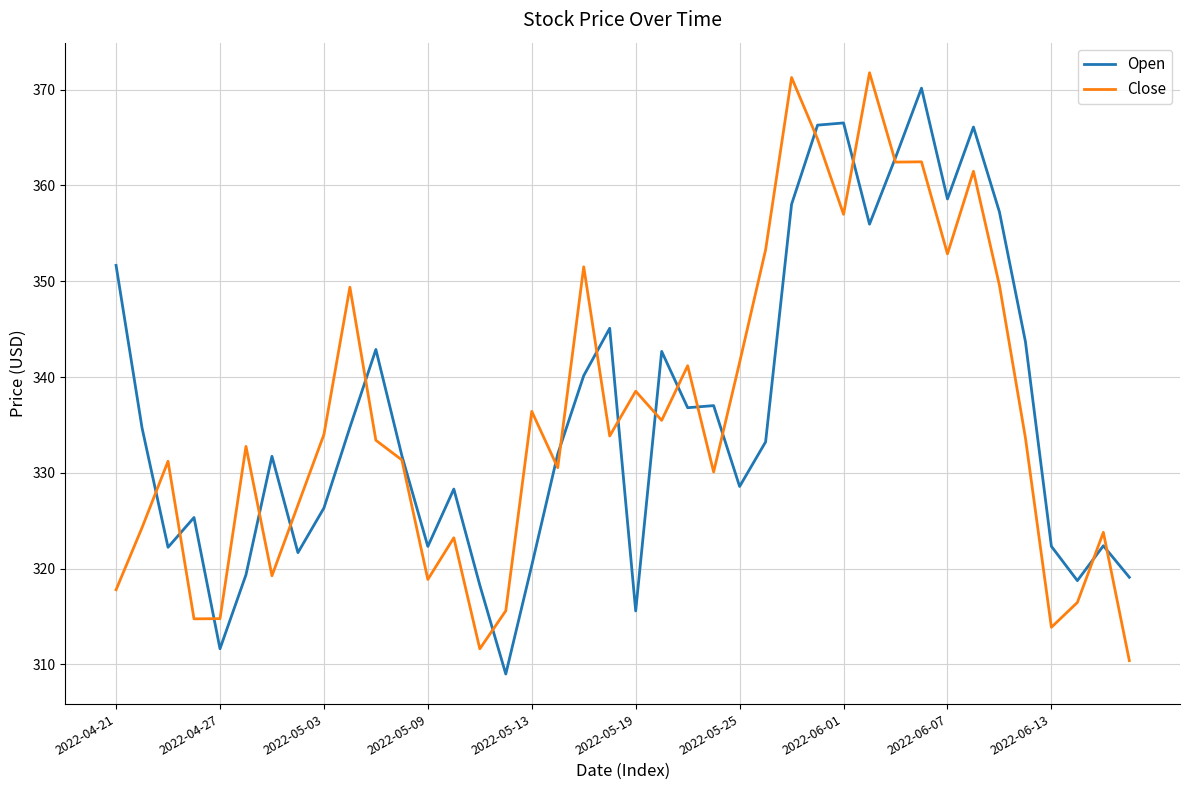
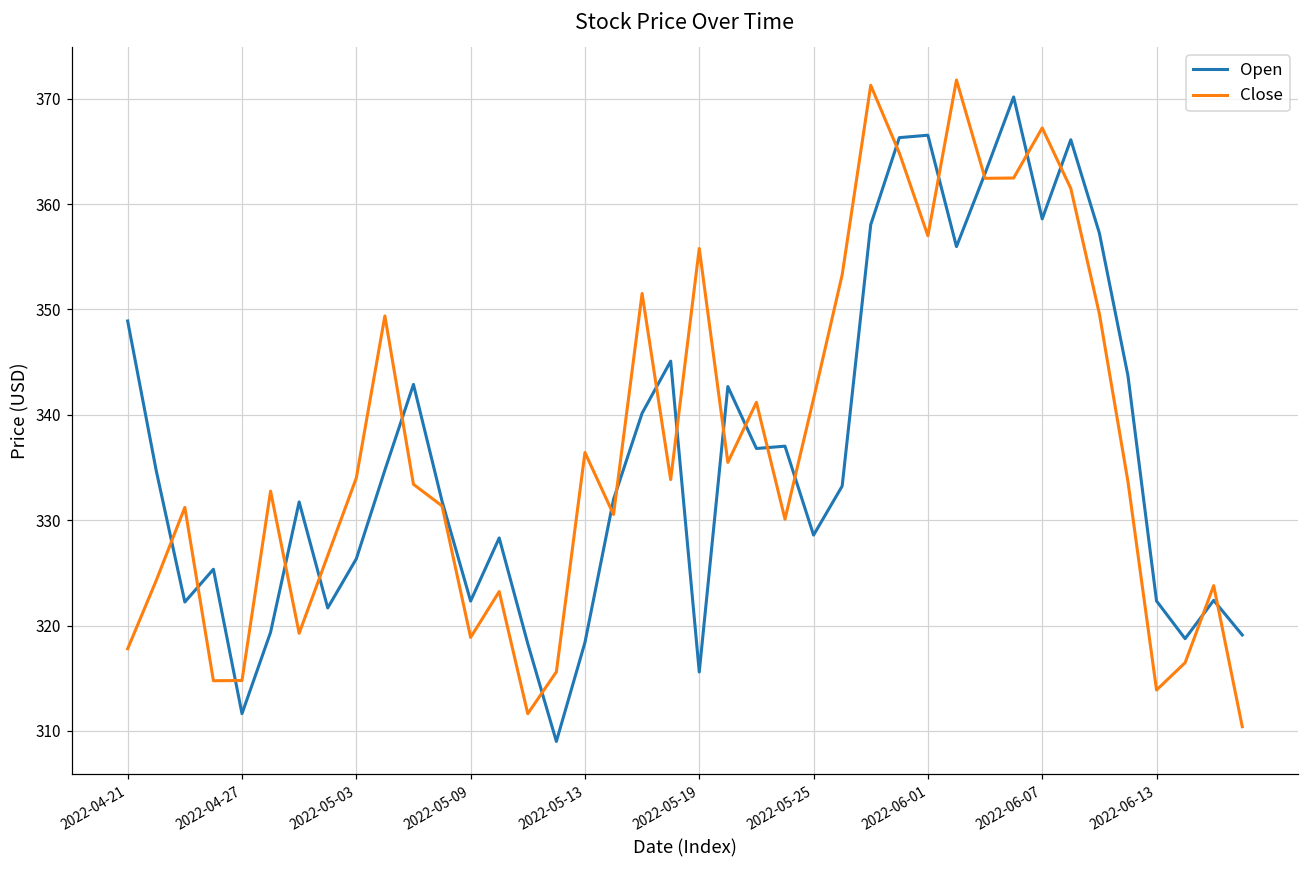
Open, 2022-04-21: 352 -> 349
Open, 2022-05-13: 320 -> 318
Close, 2022-05-19: 339 -> 356
Close, 2022-06-07: 353 -> 367
